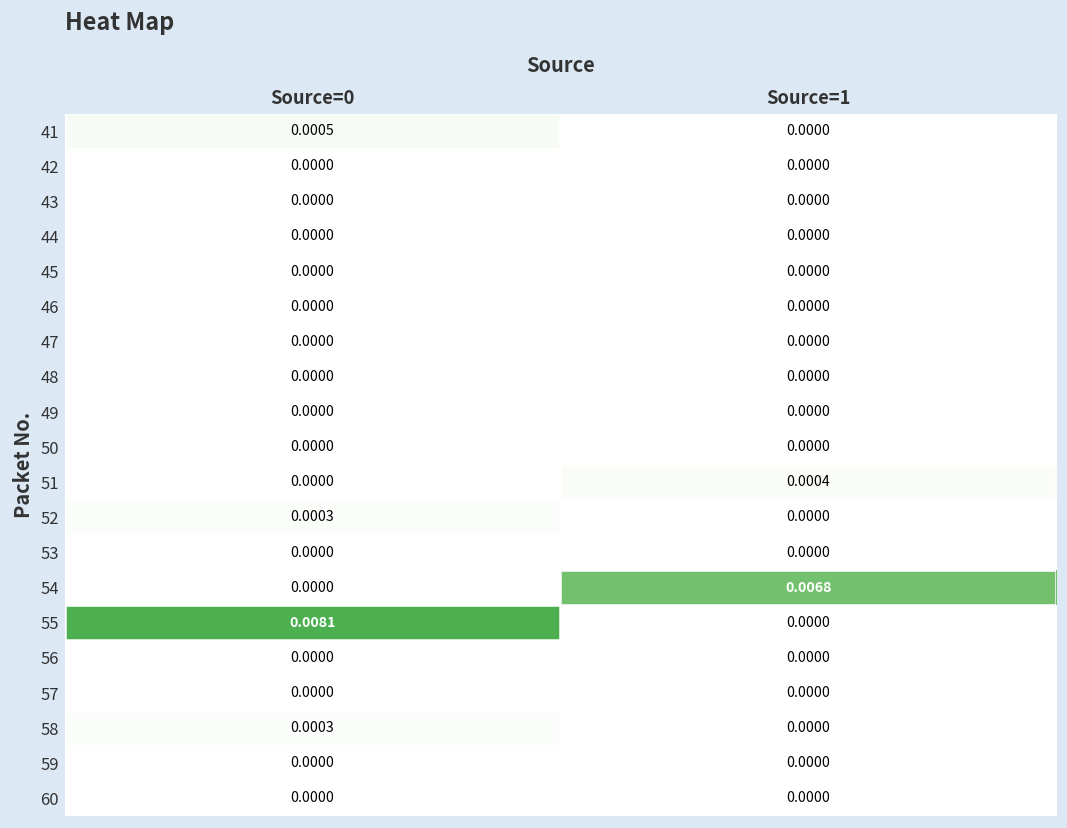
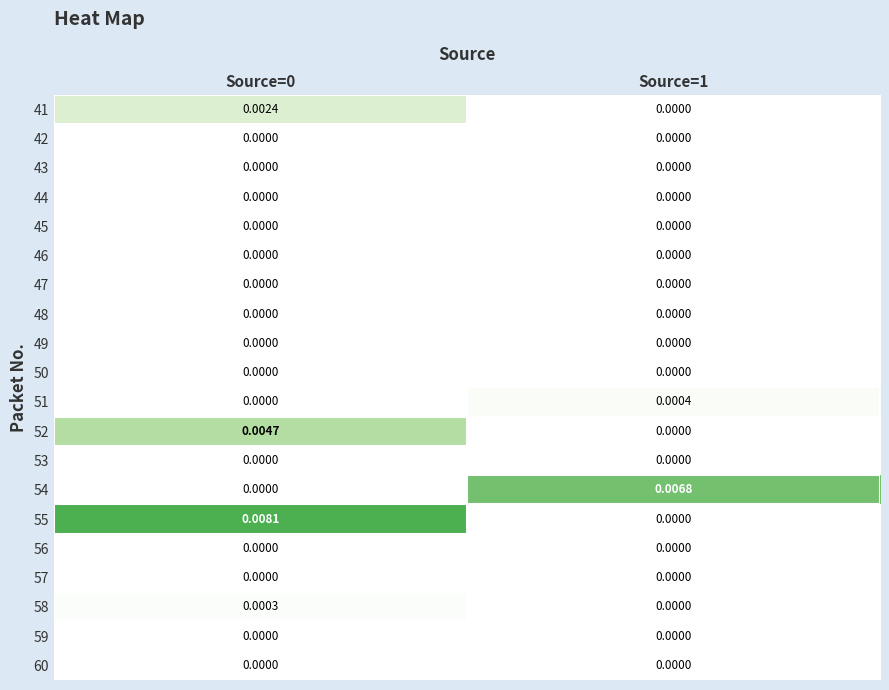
41, Source=0: 0.0005 -> 0.0024
52, Source=0: 0.0003 -> 0.0047
